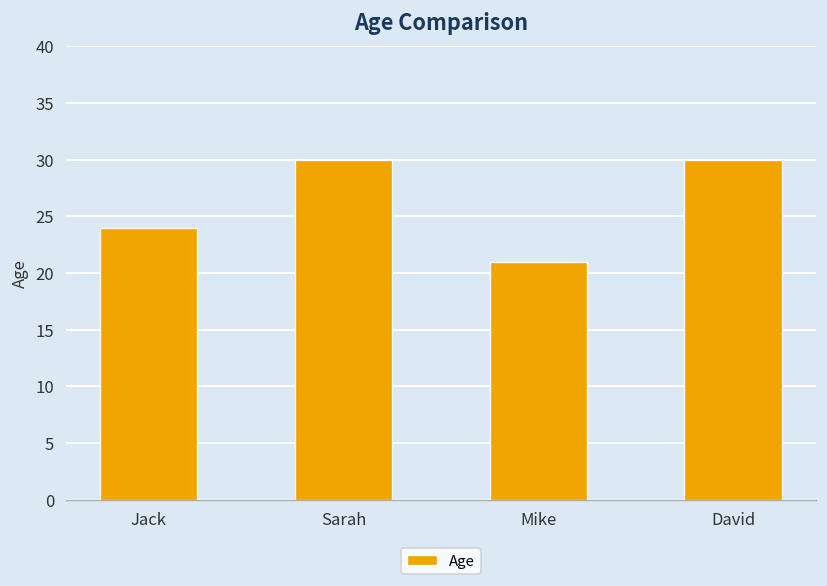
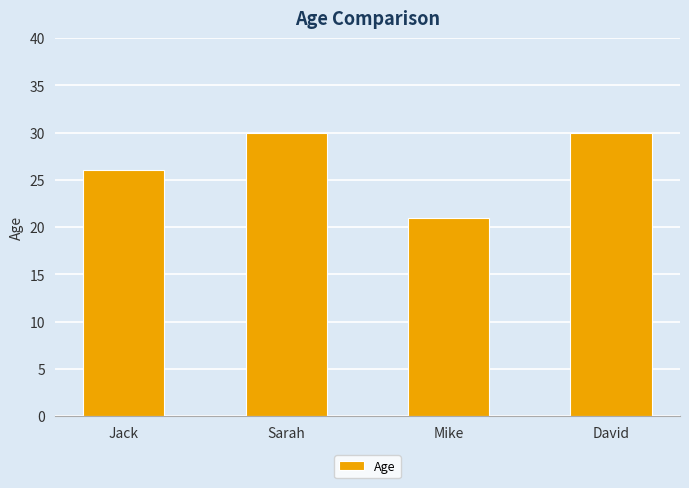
Jack: 24 -> 26
